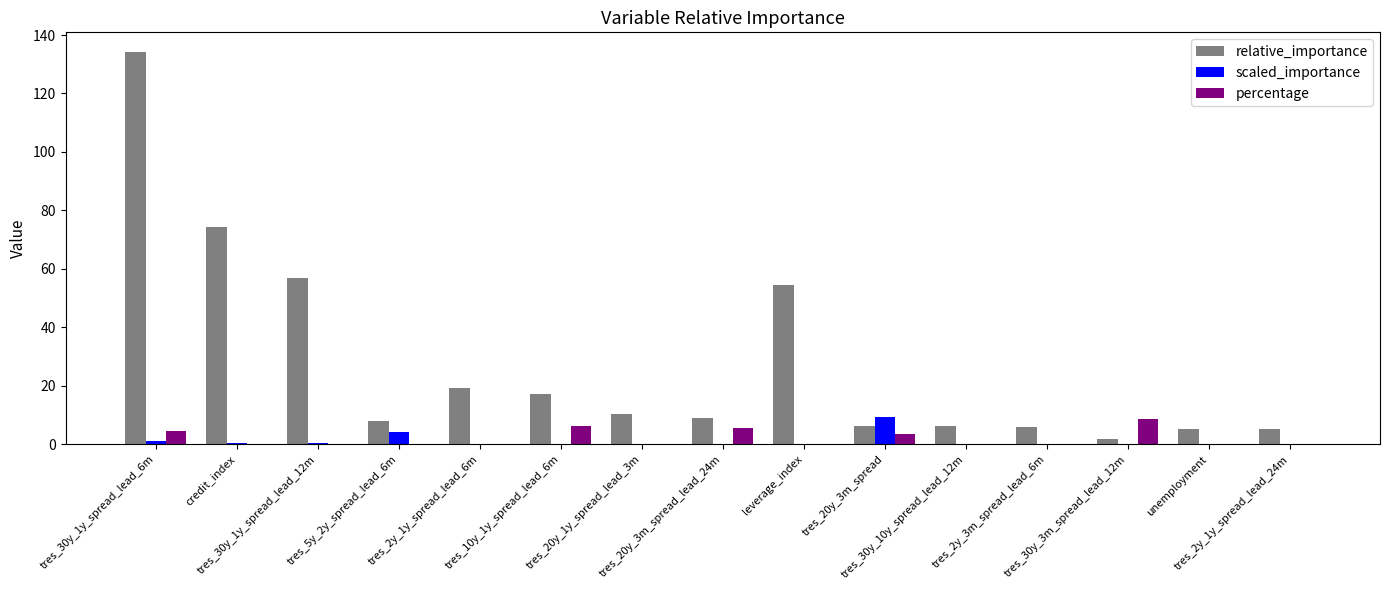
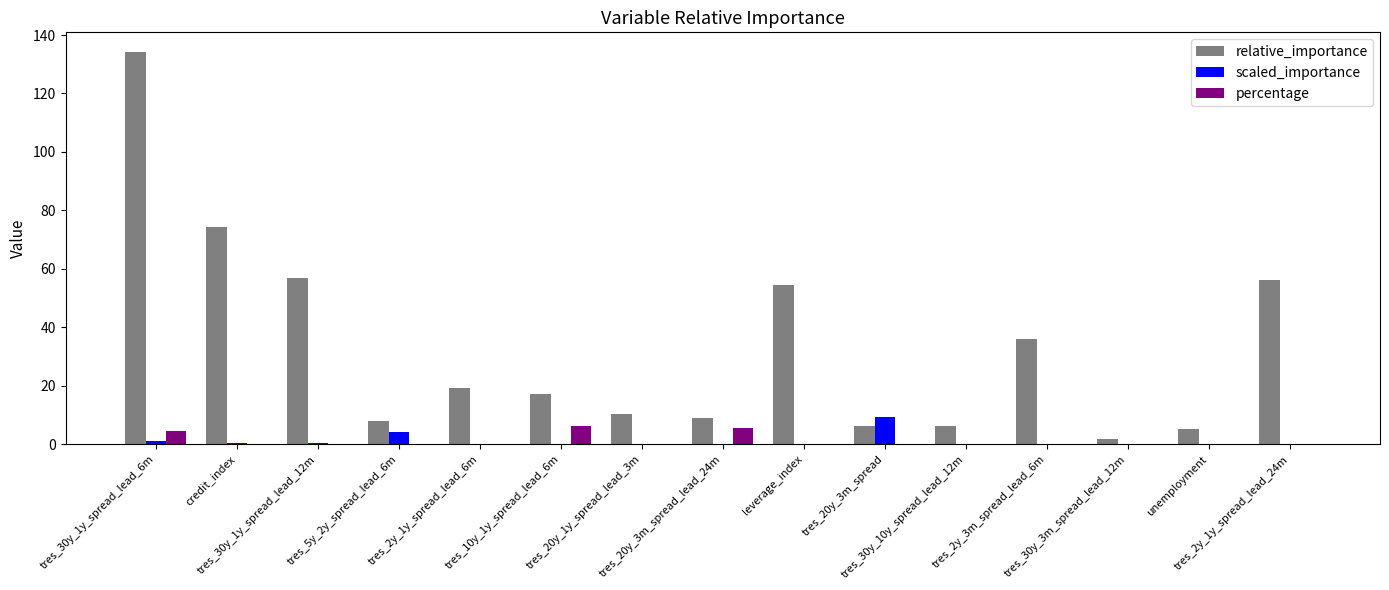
percentage, tres_20y_3m_spread: 4 -> 0
relative_importance, tres_2y_3m_spread_lead_6m: 6 -> 36
percentage, tres_30y_3m_spread_lead_12m: 9 -> 0
relative_importance, tres_2y_1y_spread_lead_24m: 5 -> 56
